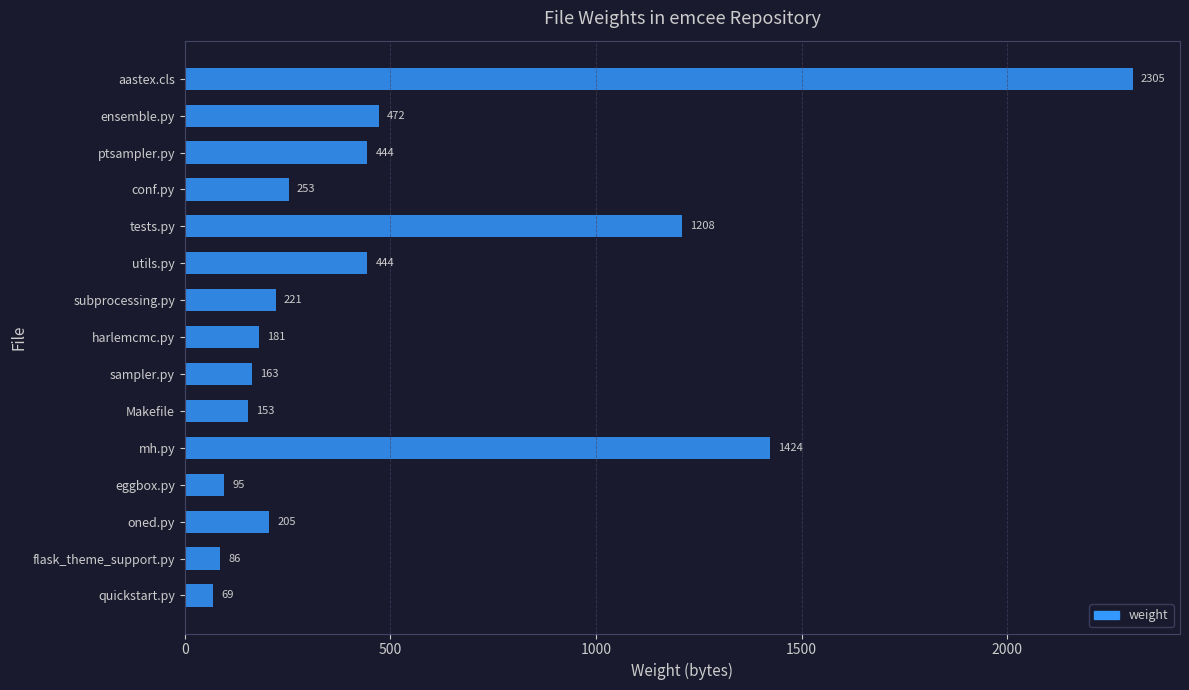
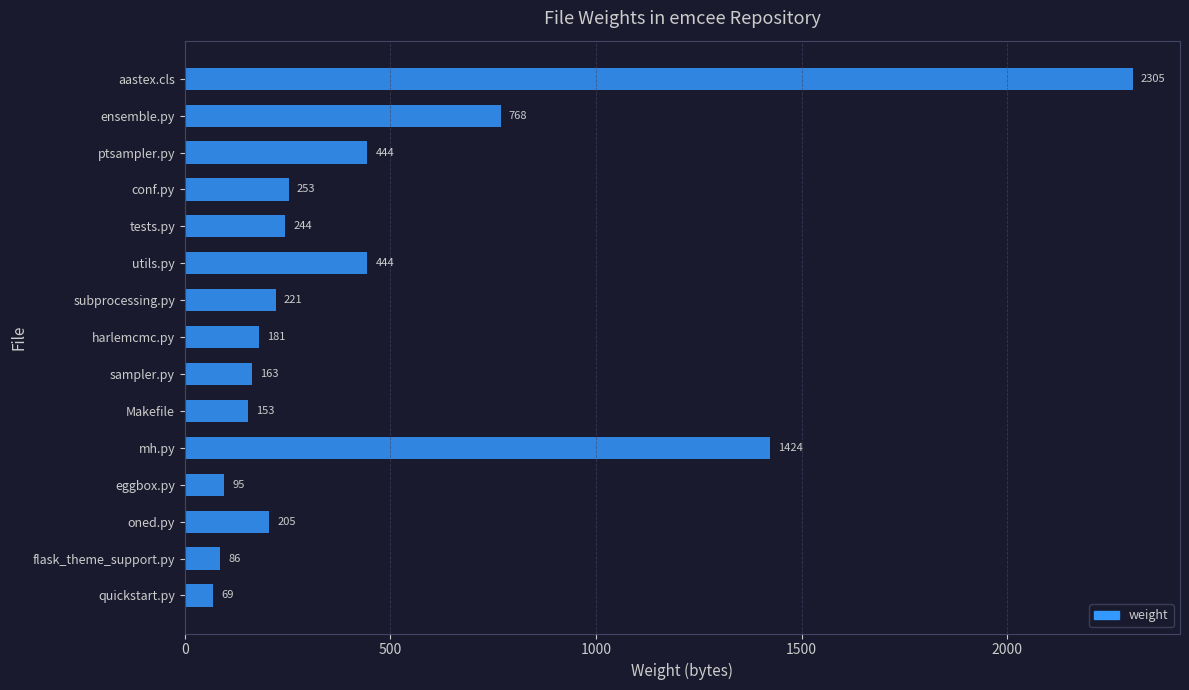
ensemble.py: 472 -> 768
tests.py: 1208 -> 244
